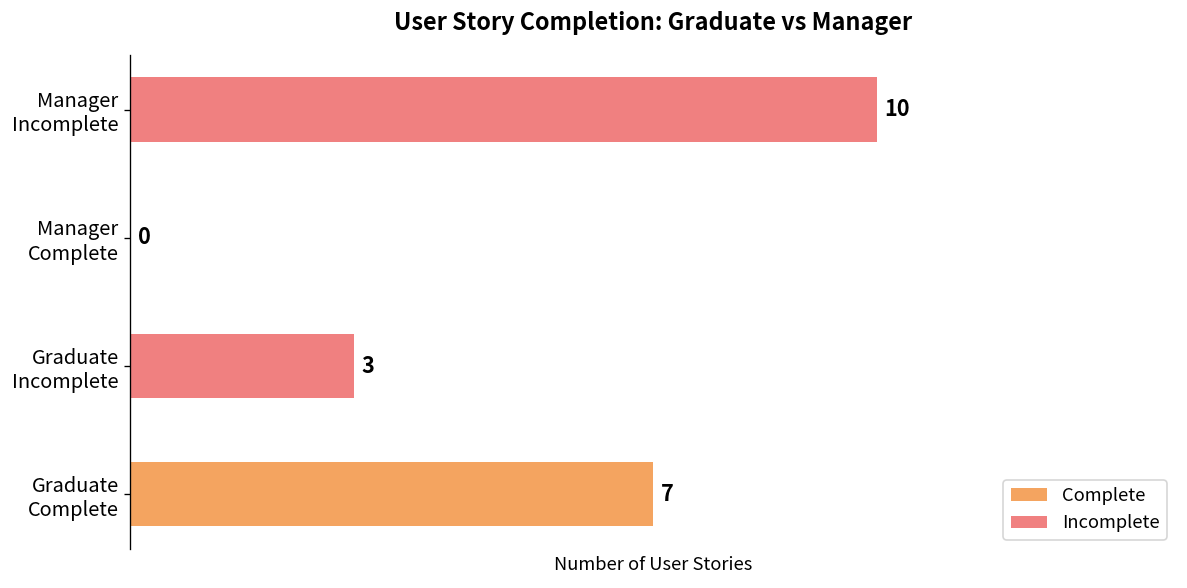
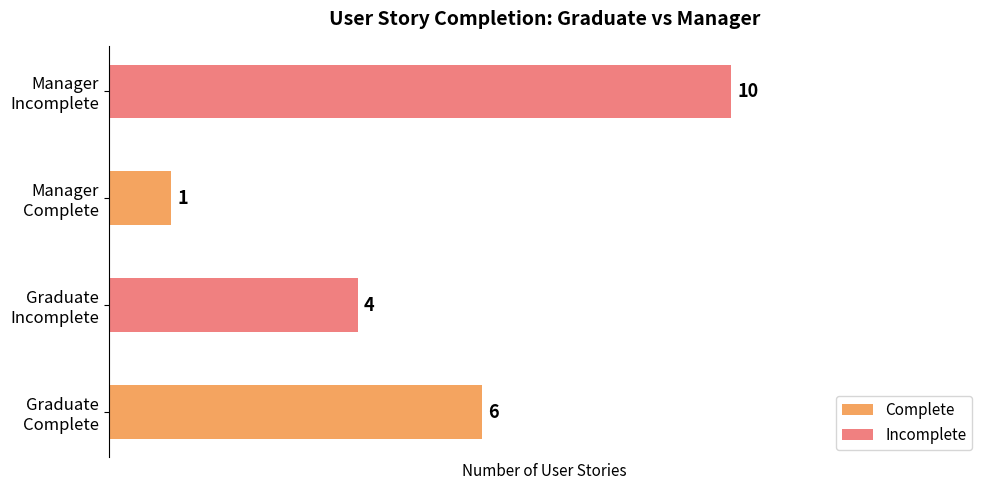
Manager Complete: 0 -> 1
Graduate Incomplete: 3 -> 4
Graduate Complete: 7 -> 6
